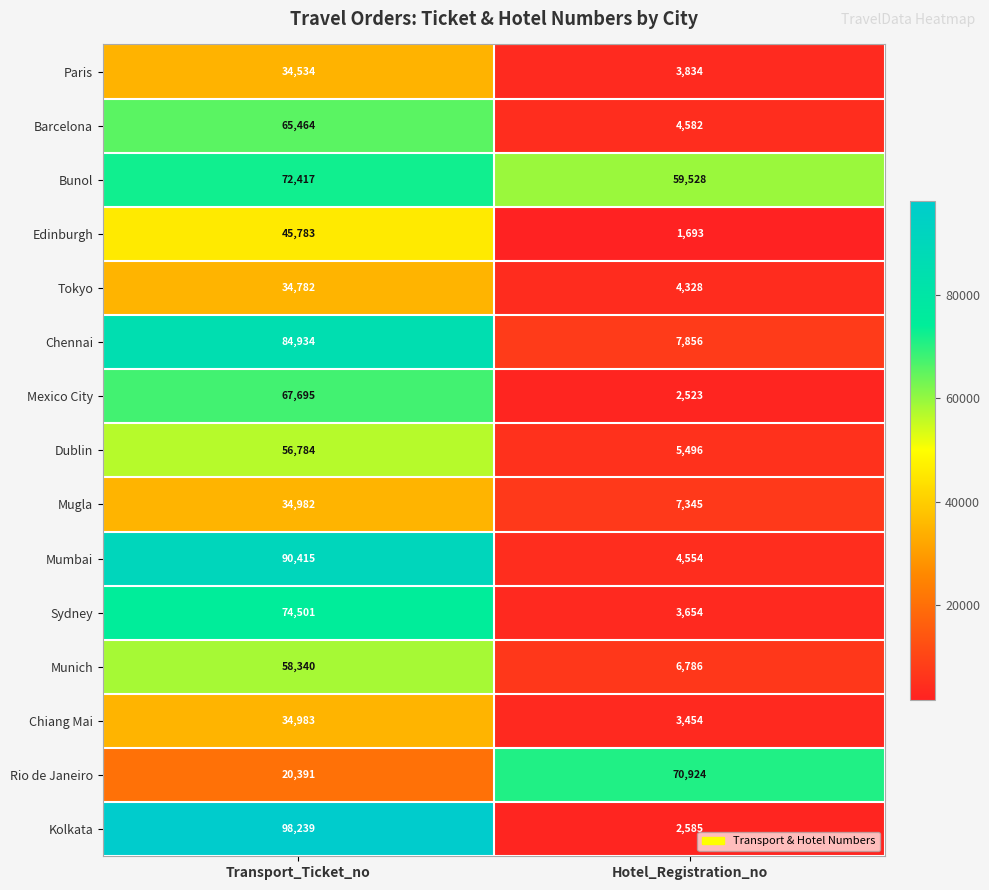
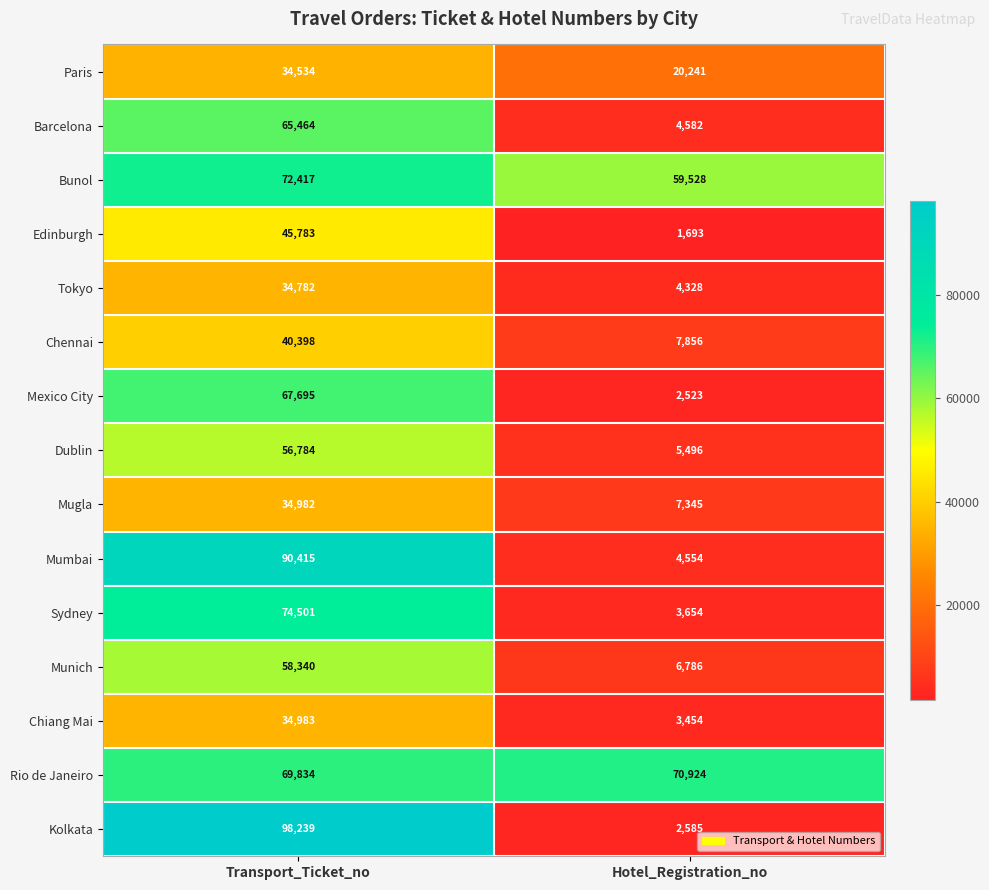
Paris, Hotel_Registration_no: 3,834 -> 20,241
Chennai, Transport_Ticket_no: 84,934 -> 40,398
Rio de Janeiro, Transport_Ticket_no: 20,391 -> 69,834
